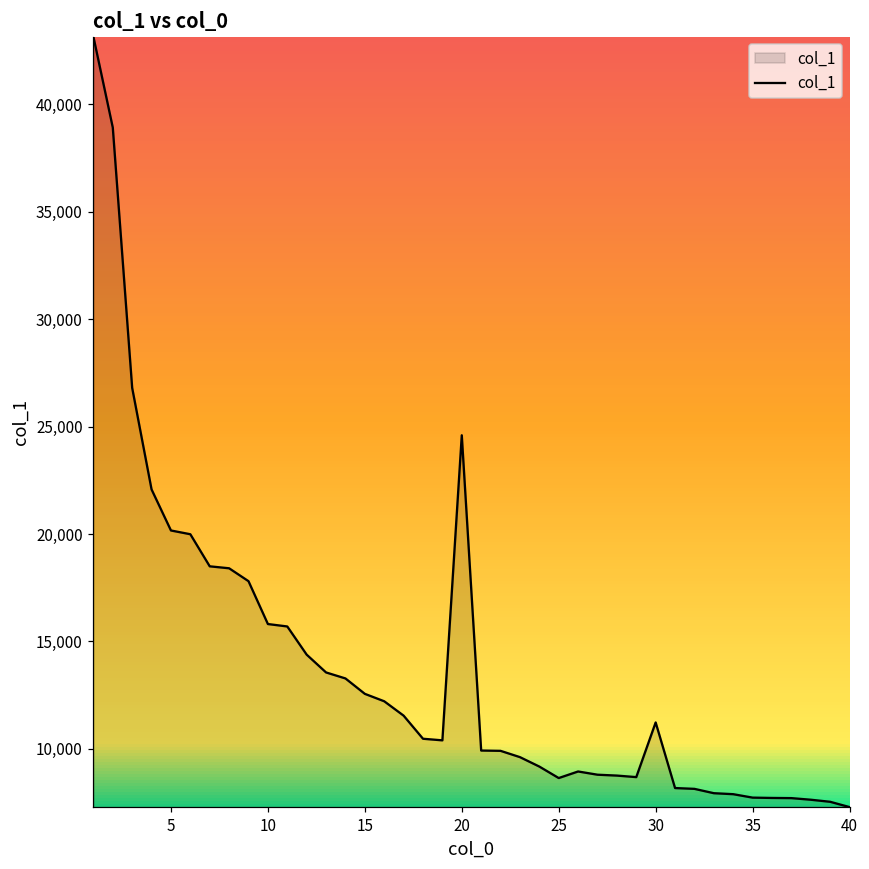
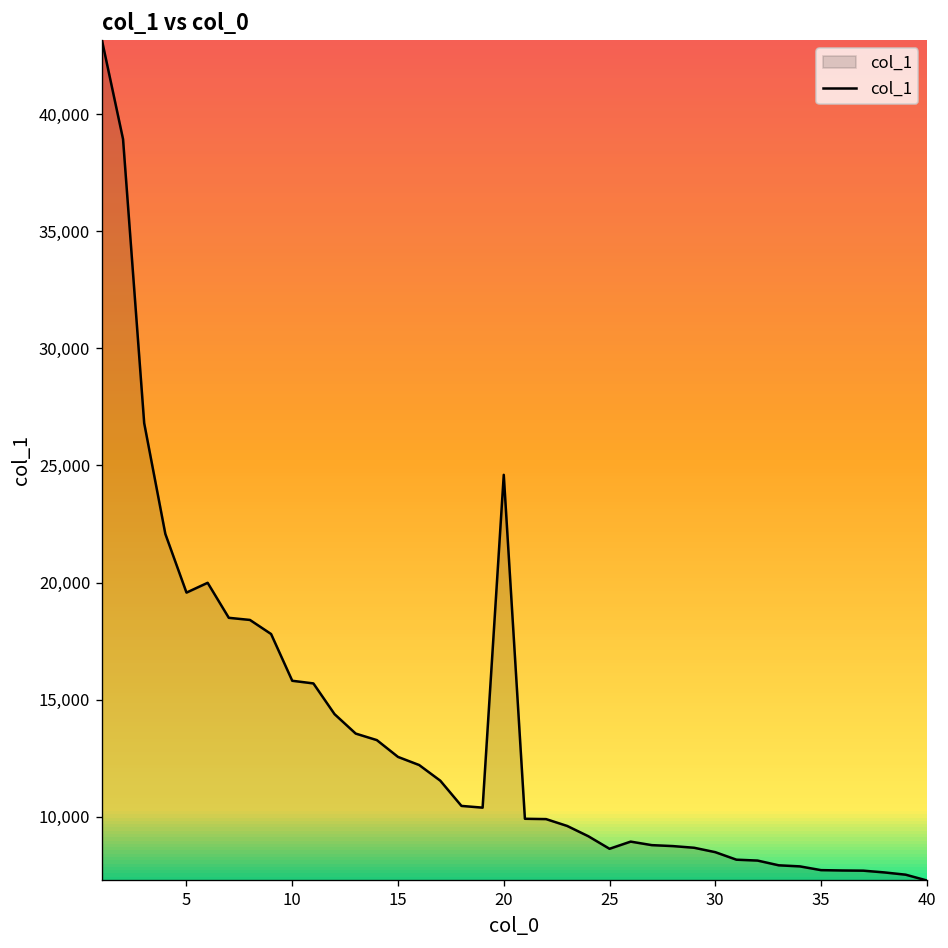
5: 20,200 -> 19,600
30: 11,200 -> 8,500
